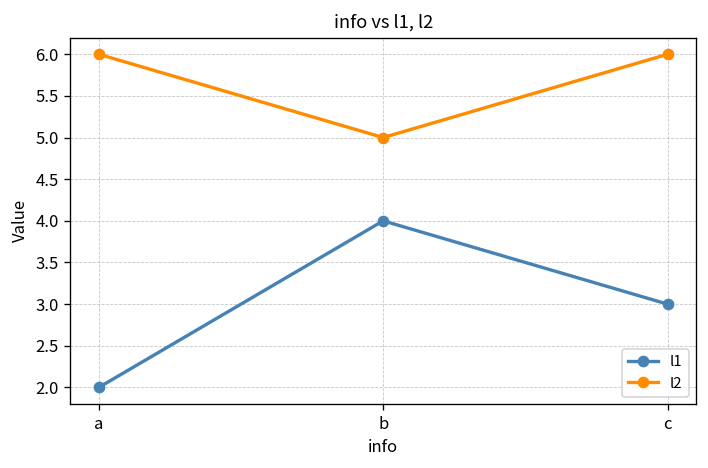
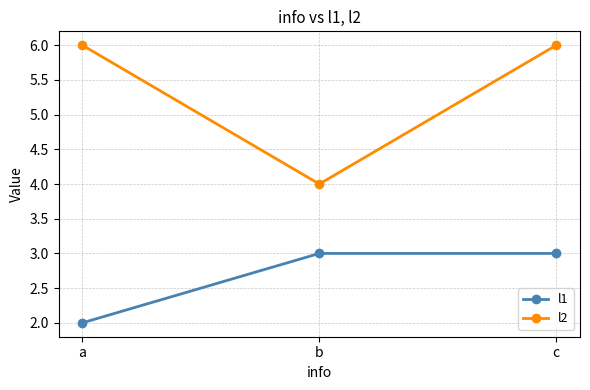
l1, b: 4 -> 3
l2, b: 5 -> 4
